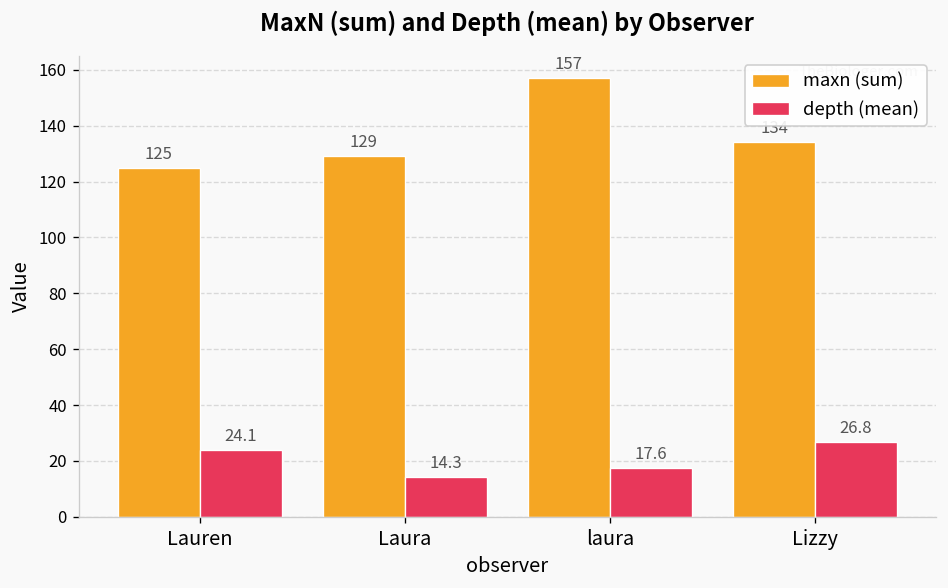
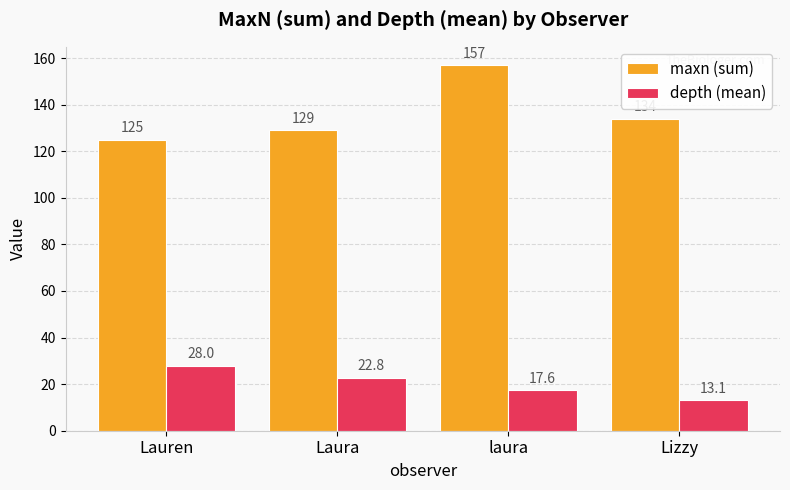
depth (mean), Lauren: 24.1 -> 28.0
depth (mean), Laura: 14.3 -> 22.8
depth (mean), Lizzy: 26.8 -> 13.1
